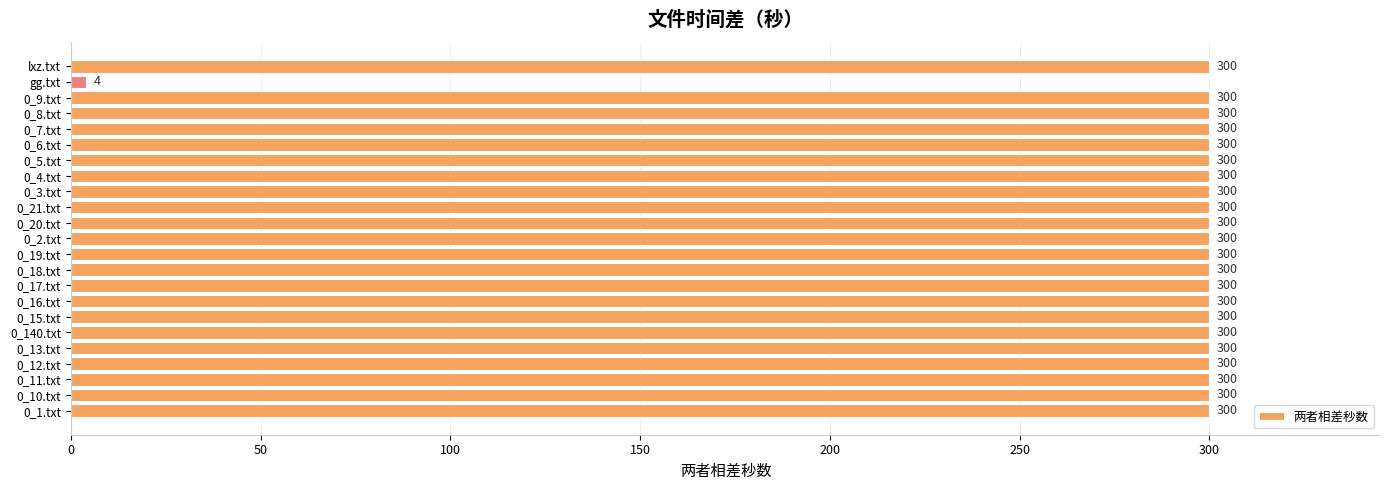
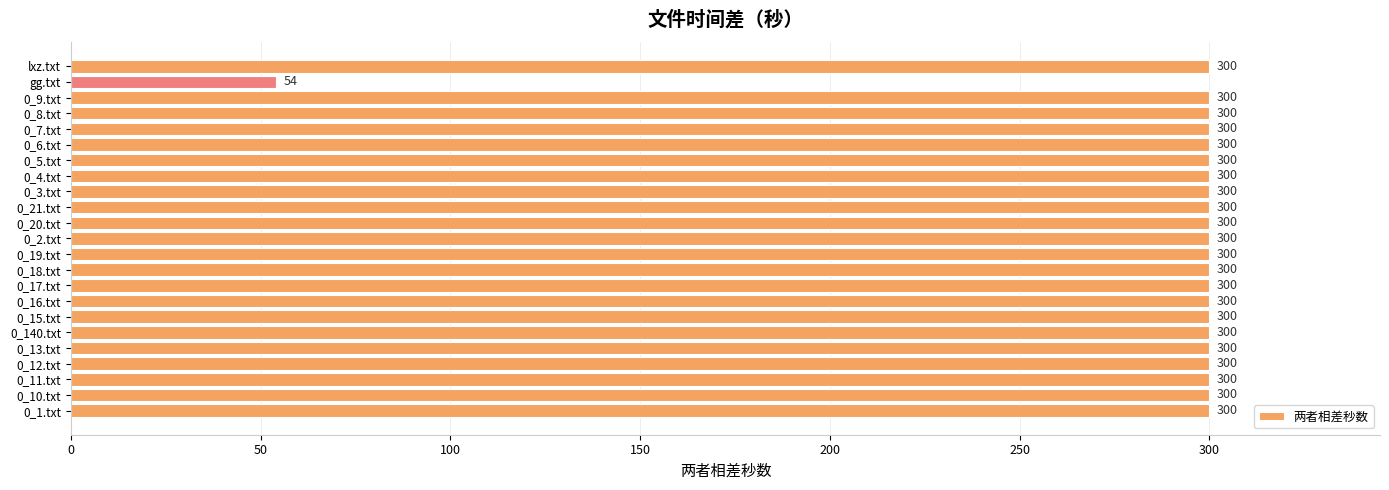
gg.txt: 4 -> 54
